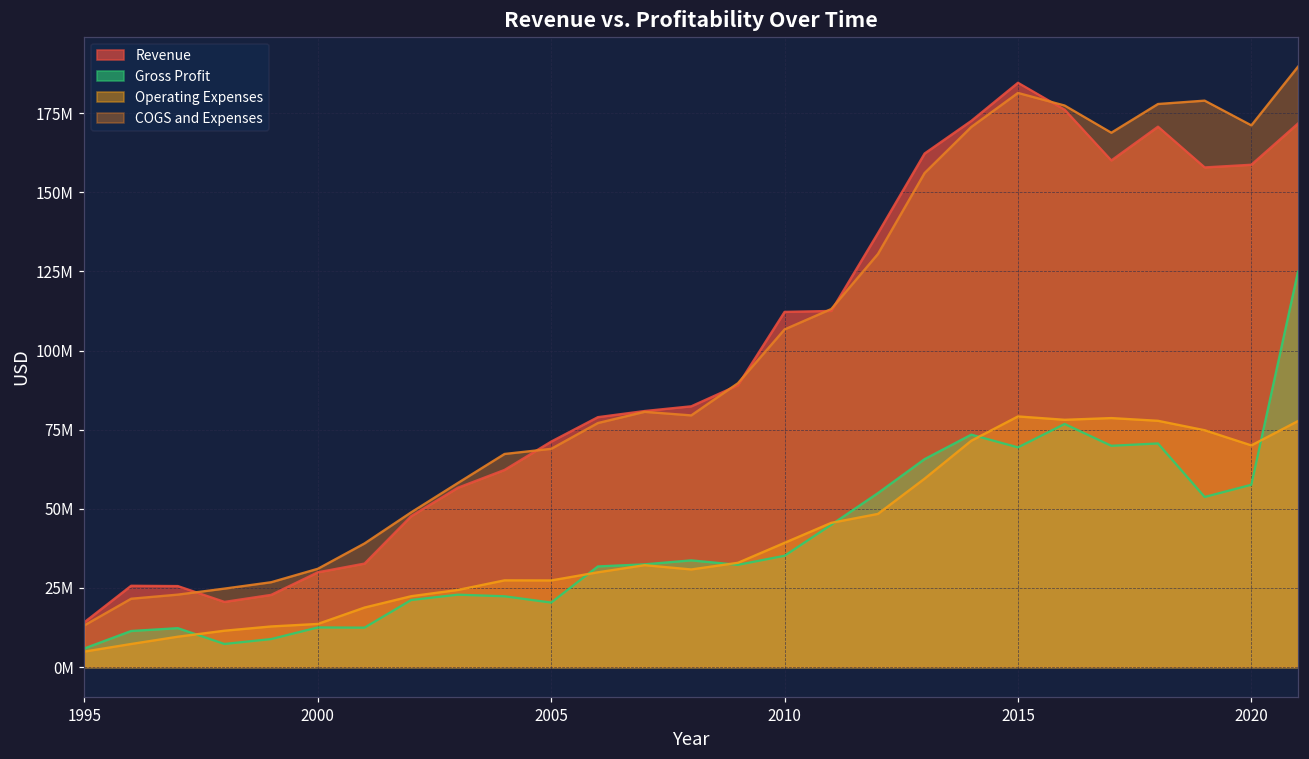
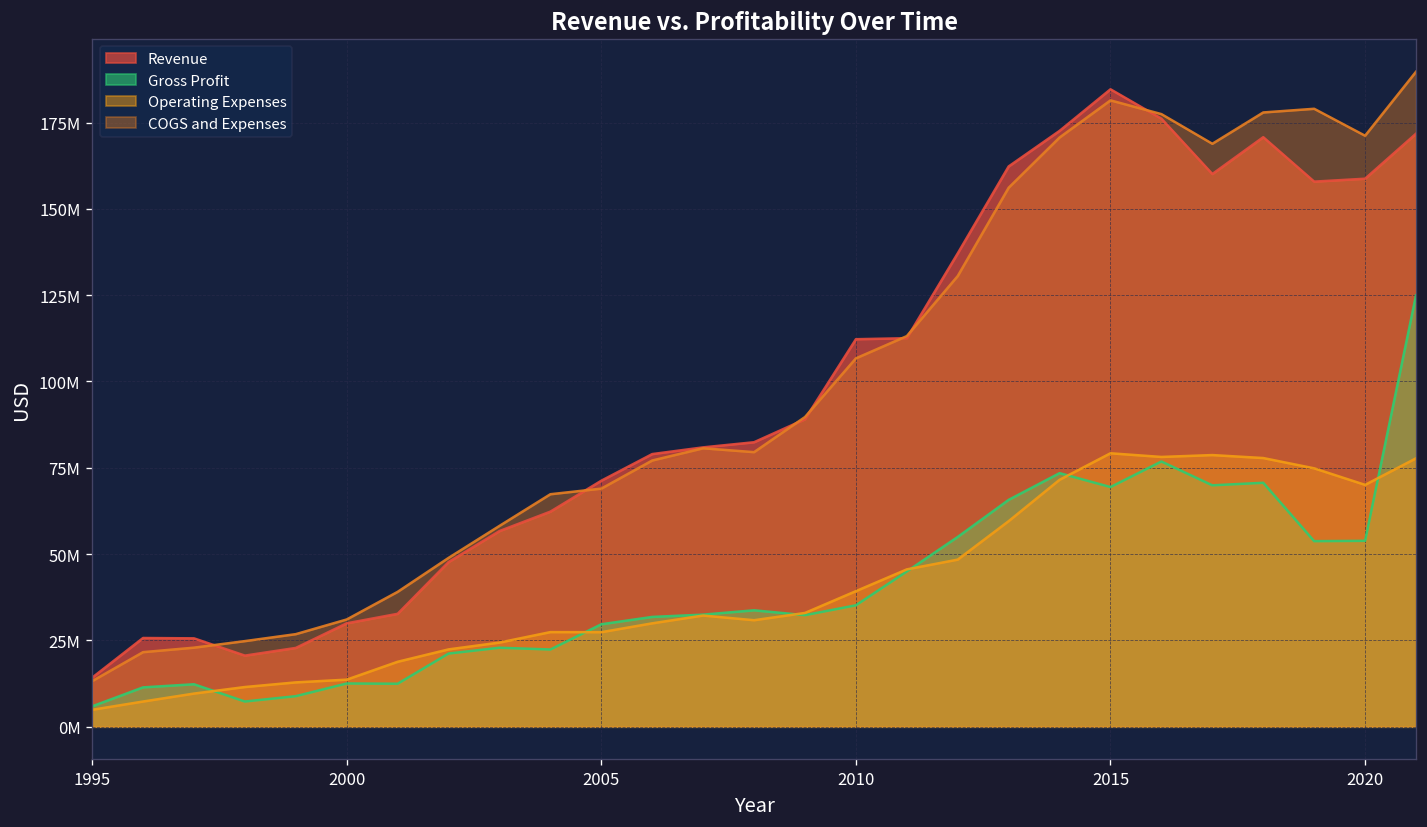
Gross Profit, 2005: 20000000 -> 30000000
Gross Profit, 2020: 58000000 -> 54000000
